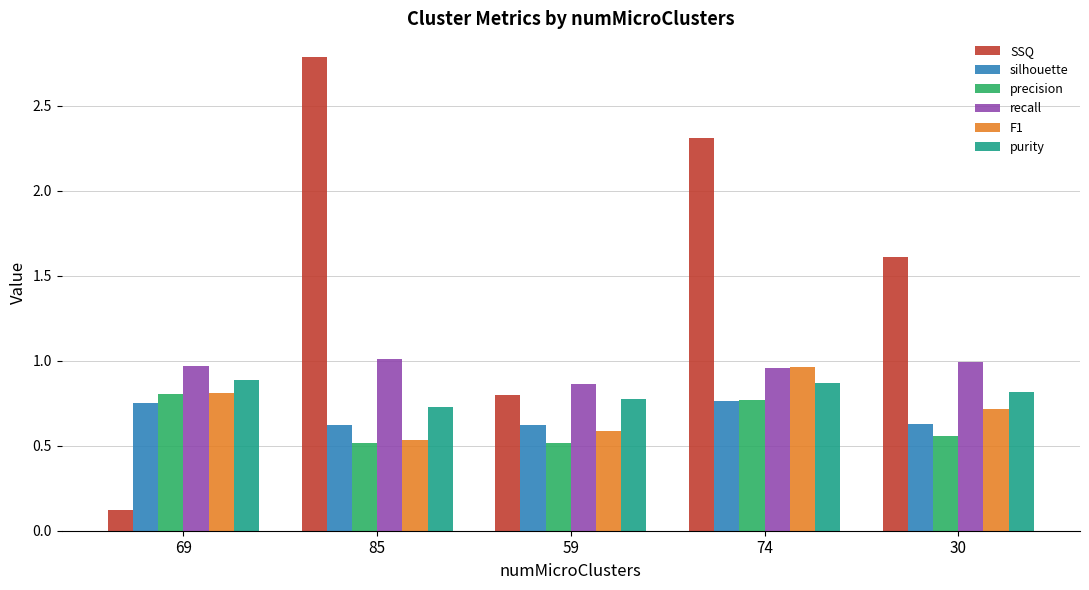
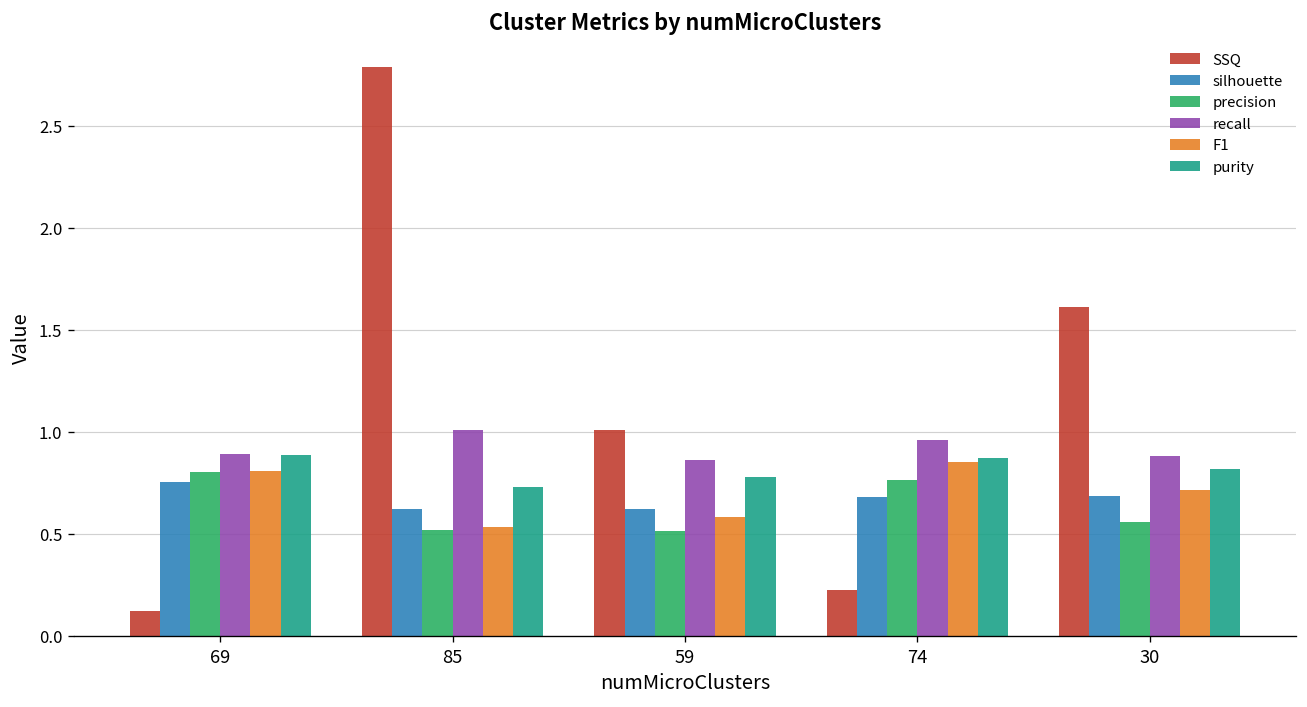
recall, 69: 0.97 -> 0.89
SSQ, 59: 0.80 -> 1.01
SSQ, 74: 2.31 -> 0.22
silhouette, 74: 0.76 -> 0.68
F1, 74: 0.96 -> 0.85
silhouette, 30: 0.62 -> 0.68
recall, 30: 0.99 -> 0.88
